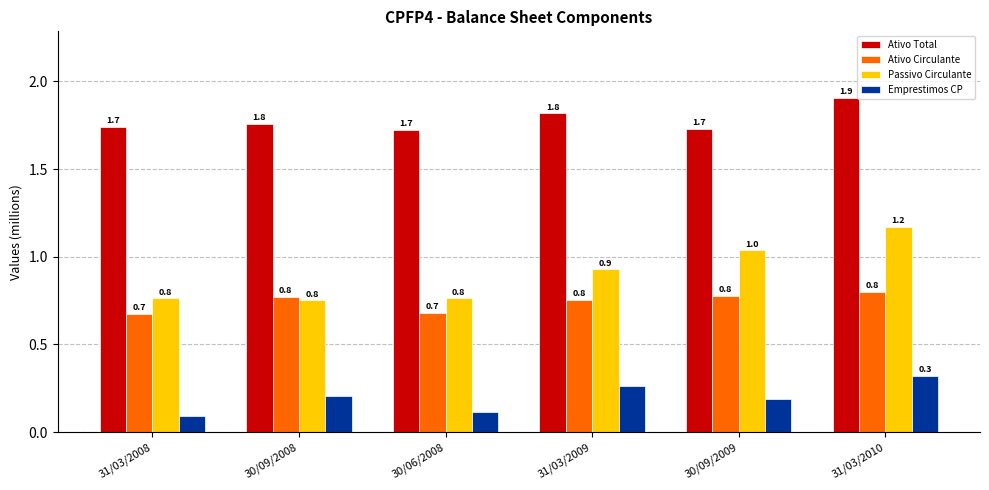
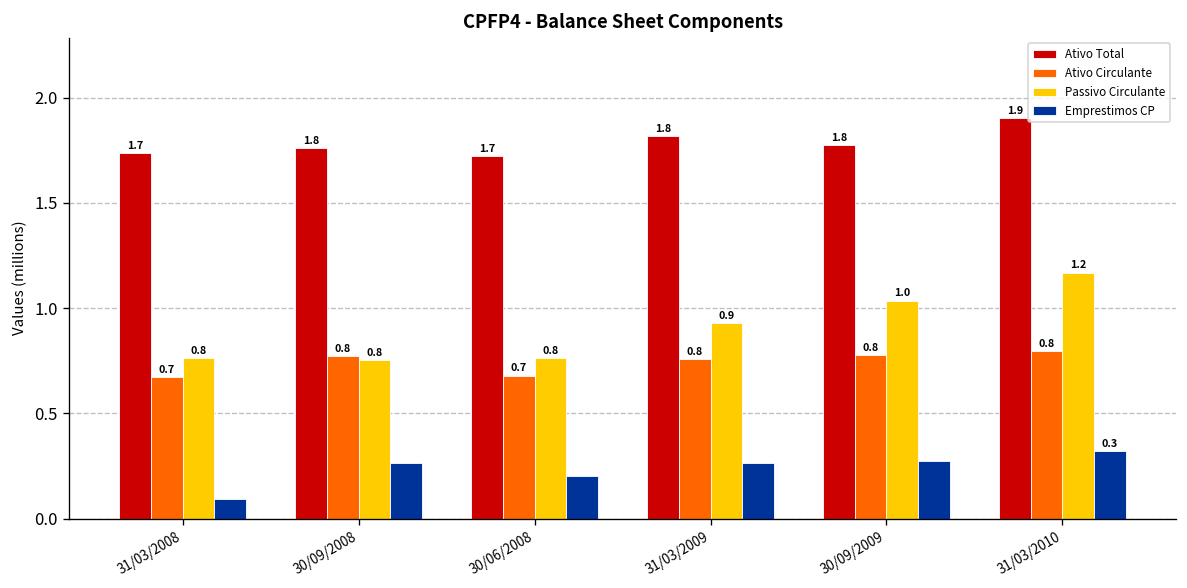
Emprestimos CP, 30/09/2008: 0.21 -> 0.27
Emprestimos CP, 30/06/2008: 0.12 -> 0.20
Ativo Total, 30/09/2009: 1.7 -> 1.8
Emprestimos CP, 30/09/2009: 0.19 -> 0.28
